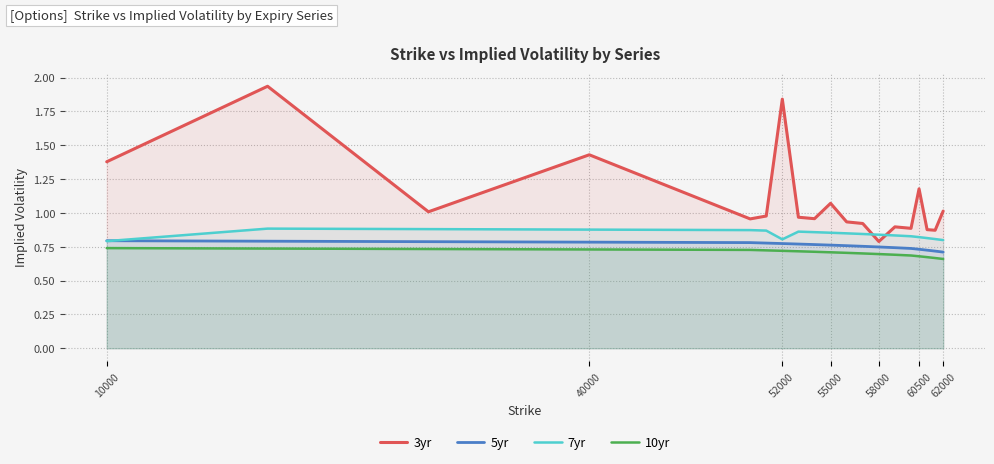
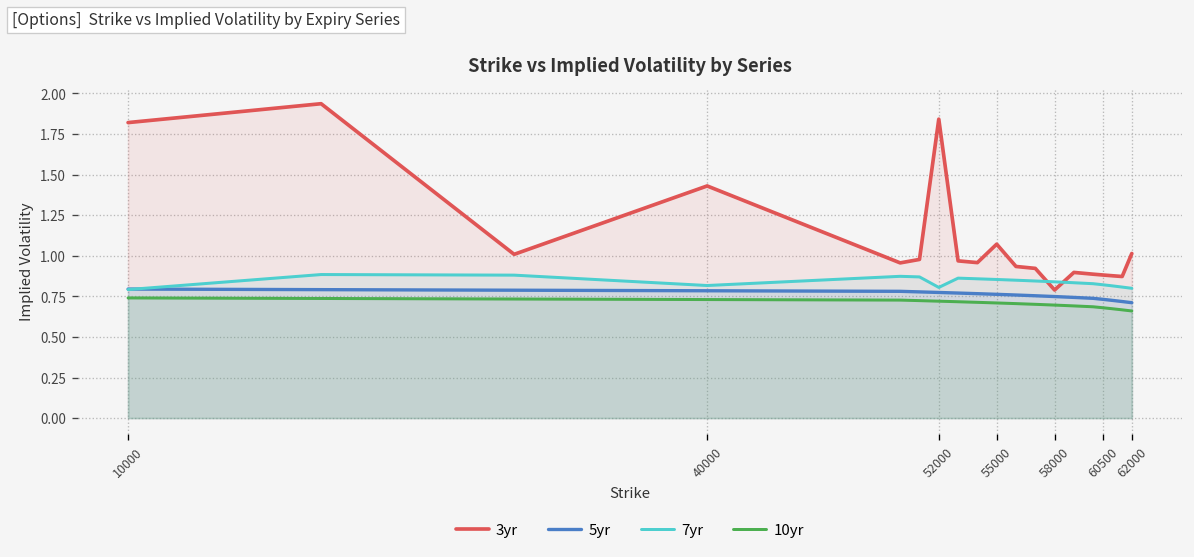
3yr, 10000: 1.38 -> 1.82
7yr, 40000: 0.88 -> 0.82
3yr, 60500: 1.18 -> 0.88
